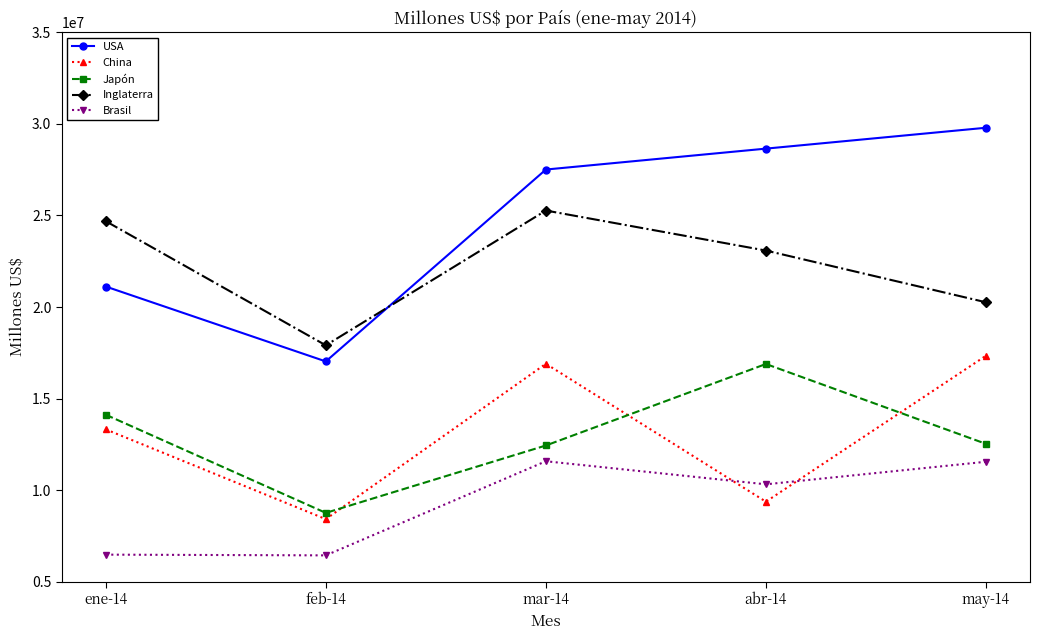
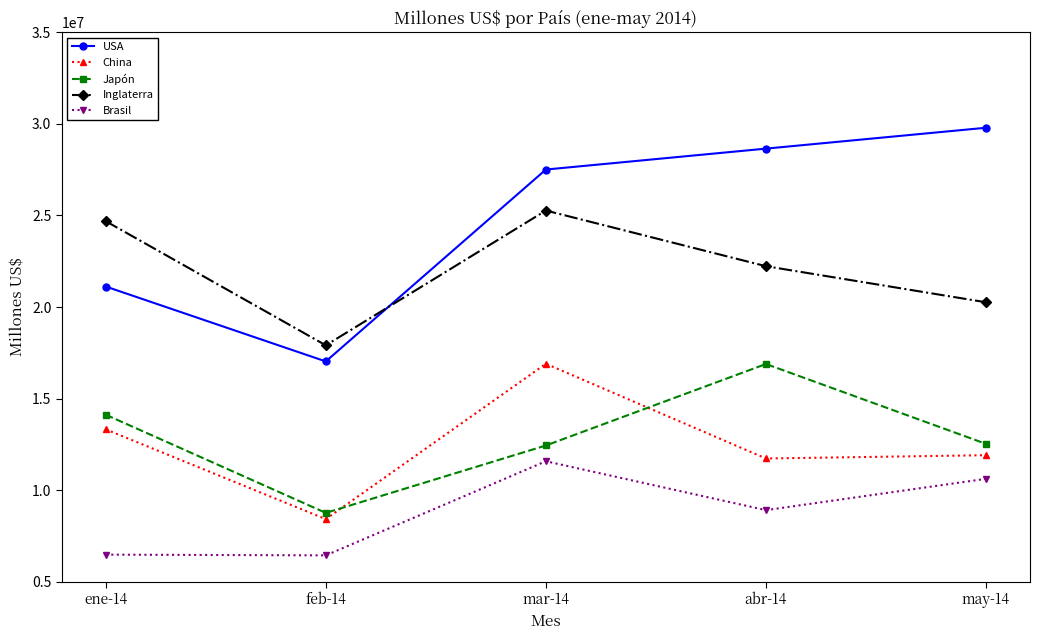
China, abr-14: 9400000 -> 11700000
Inglaterra, abr-14: 23100000 -> 22200000
Brasil, abr-14: 10300000 -> 8900000
China, may-14: 17300000 -> 11900000
Brasil, may-14: 11600000 -> 10600000
